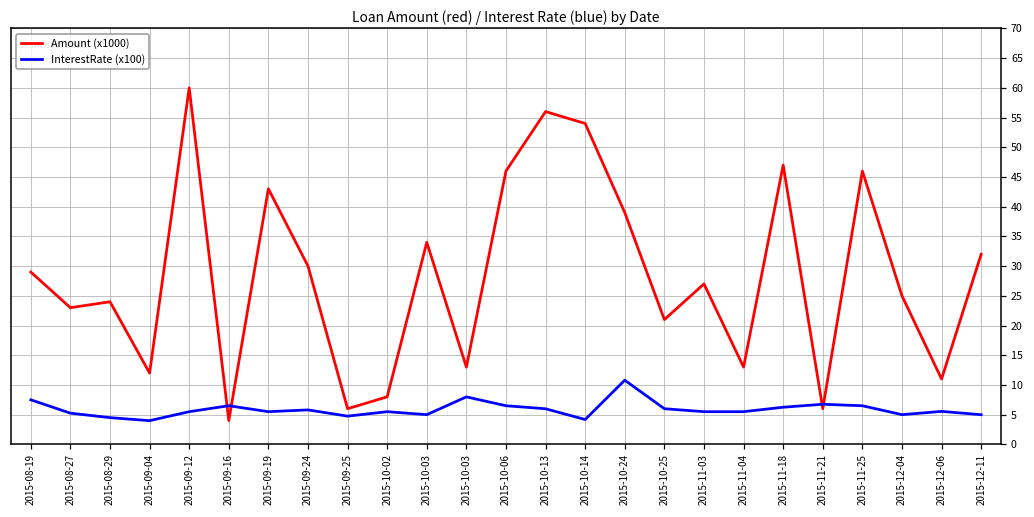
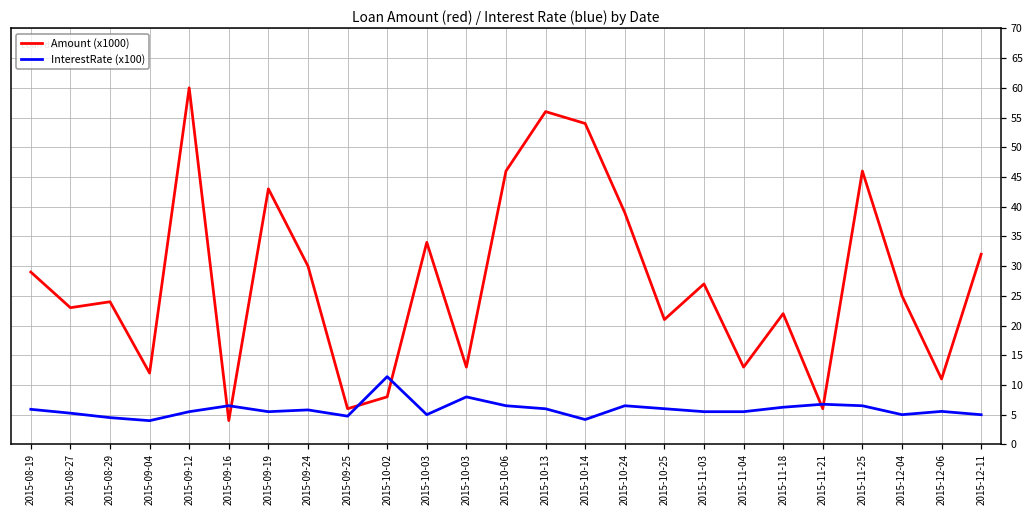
InterestRate (x100), 2015-08-19: 8 -> 6
InterestRate (x100), 2015-10-02: 6 -> 11
InterestRate (x100), 2015-10-24: 11 -> 7
Amount (x1000), 2015-11-18: 47 -> 22
